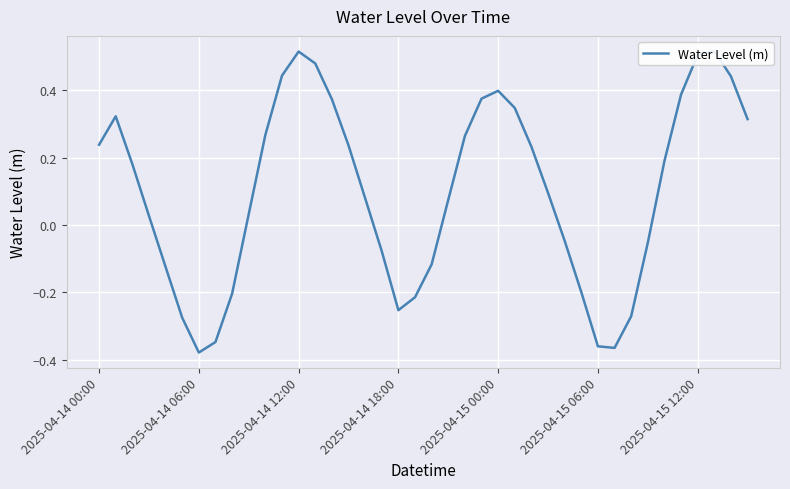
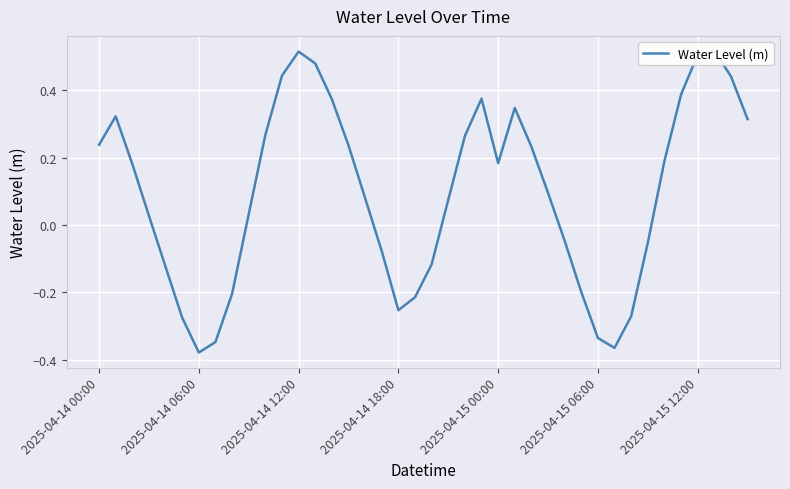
2025-04-15 00:00: 0.40 -> 0.18
2025-04-15 06:00: -0.36 -> -0.34
